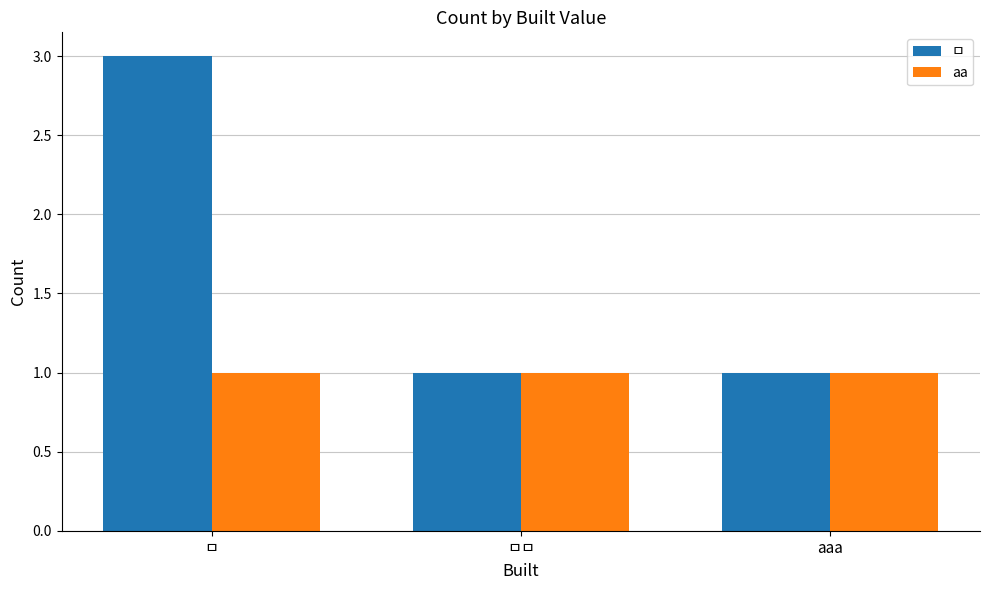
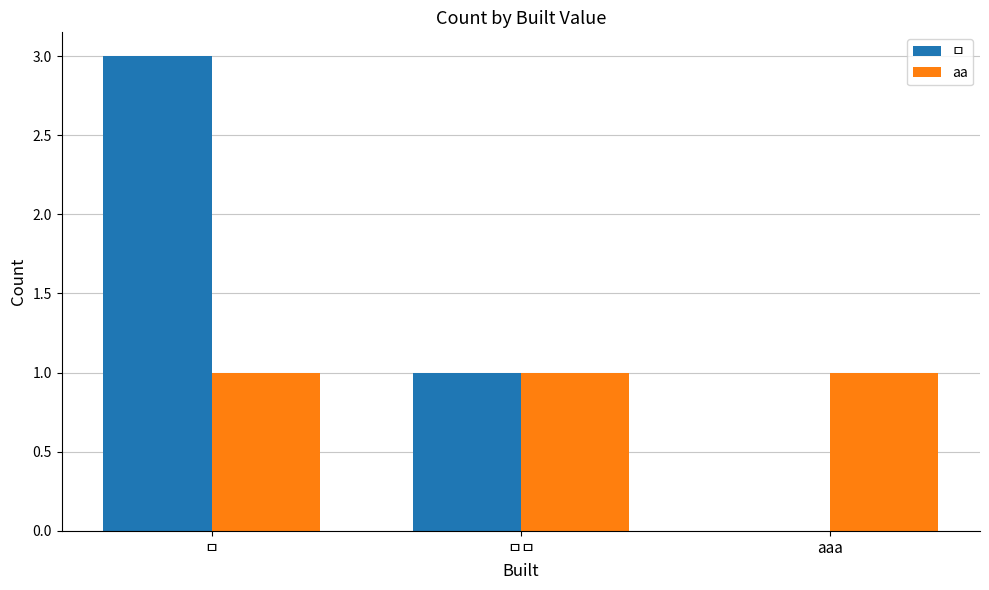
ㅁ, aaa: 1 -> 0
